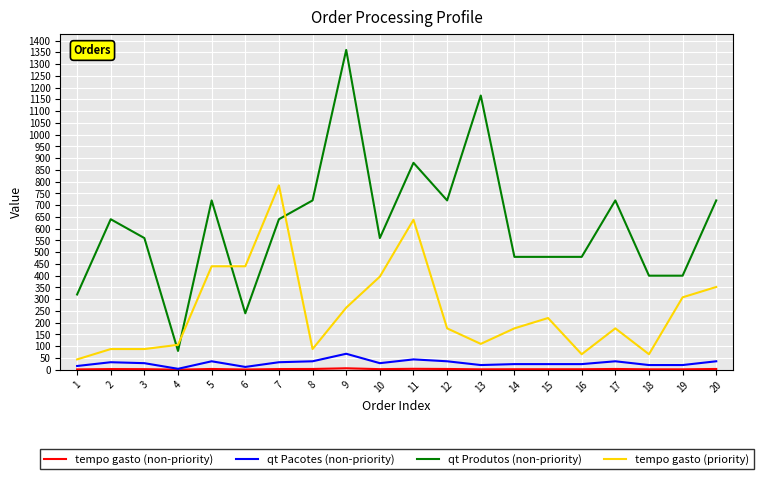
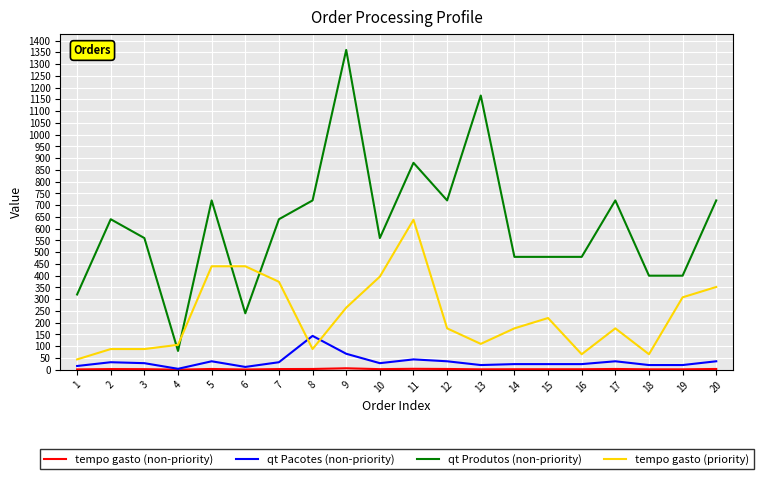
tempo gasto (priority), 7: 780 -> 370
qt Pacotes (non-priority), 8: 40 -> 140
